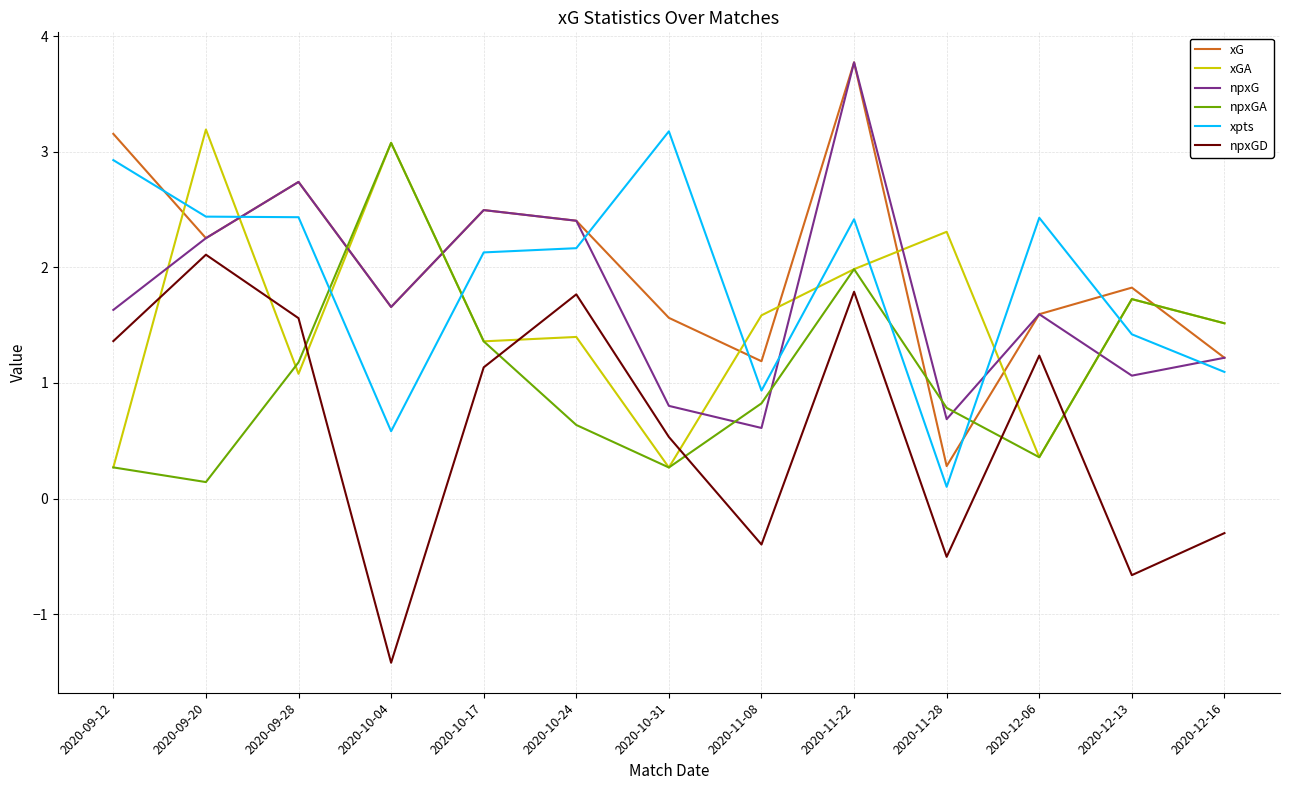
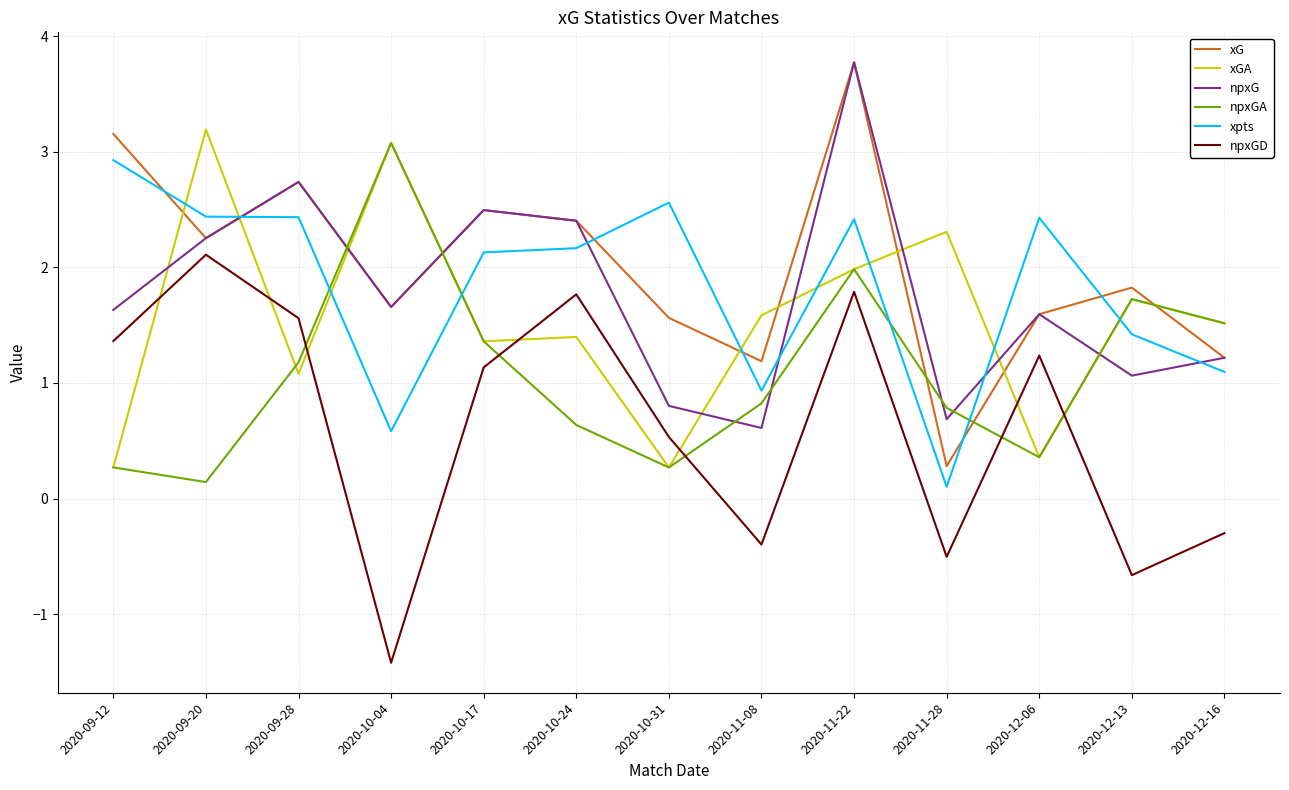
xpts, 2020-10-31: 3.18 -> 2.56
